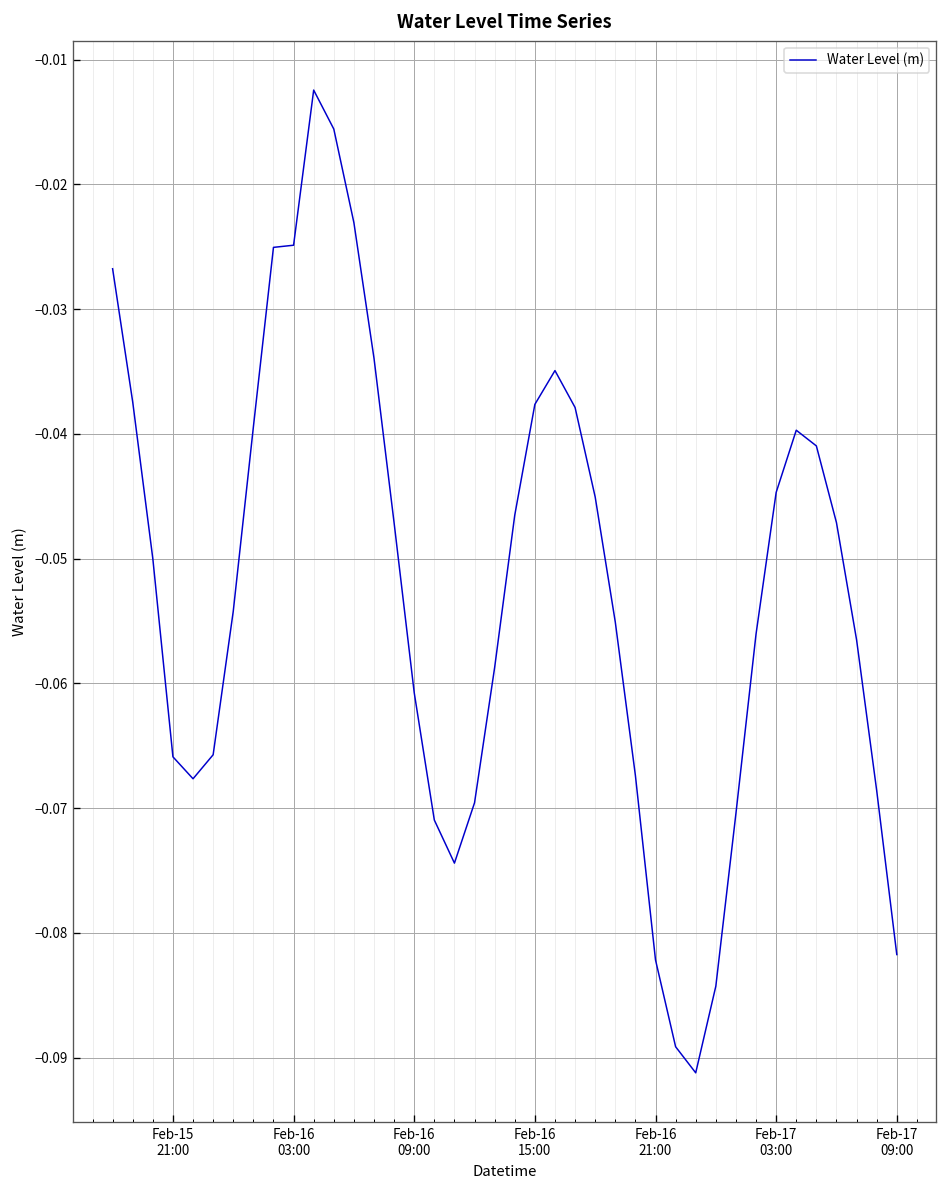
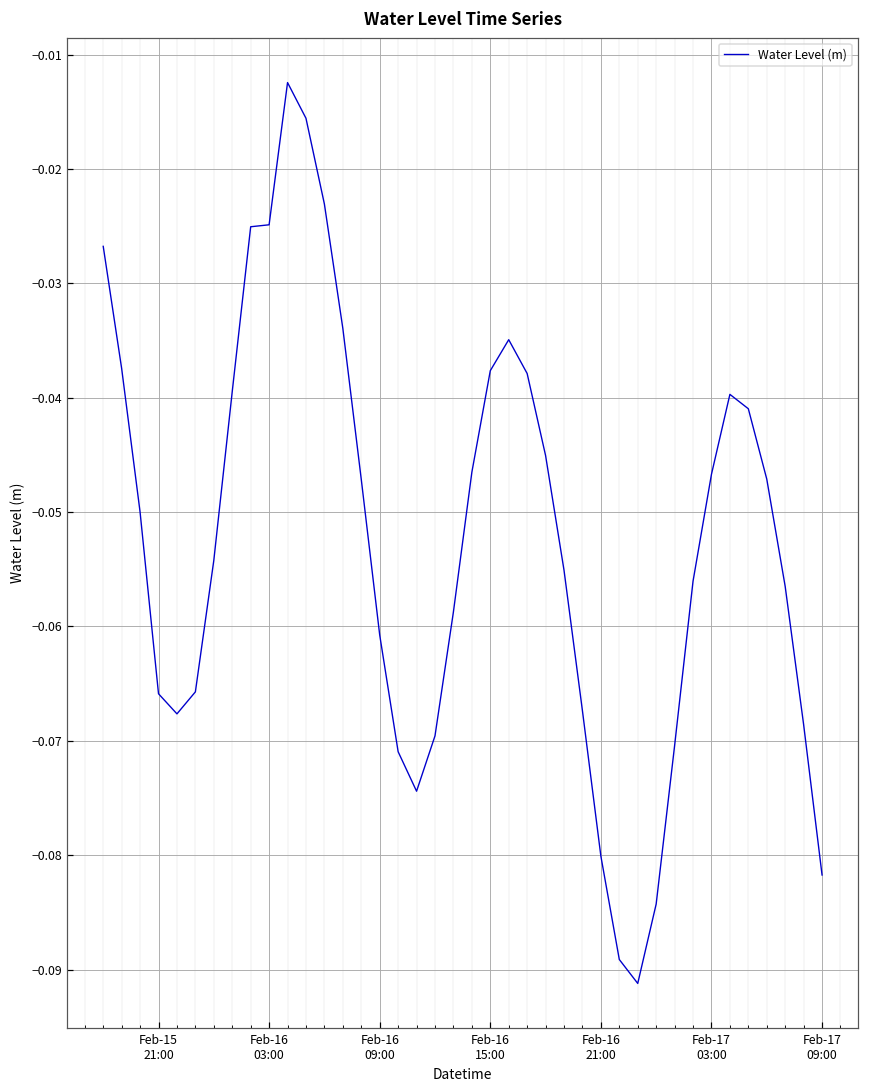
Feb-16 21:00: -0.0822 -> -0.0801
Feb-17 03:00: -0.0447 -> -0.0467
